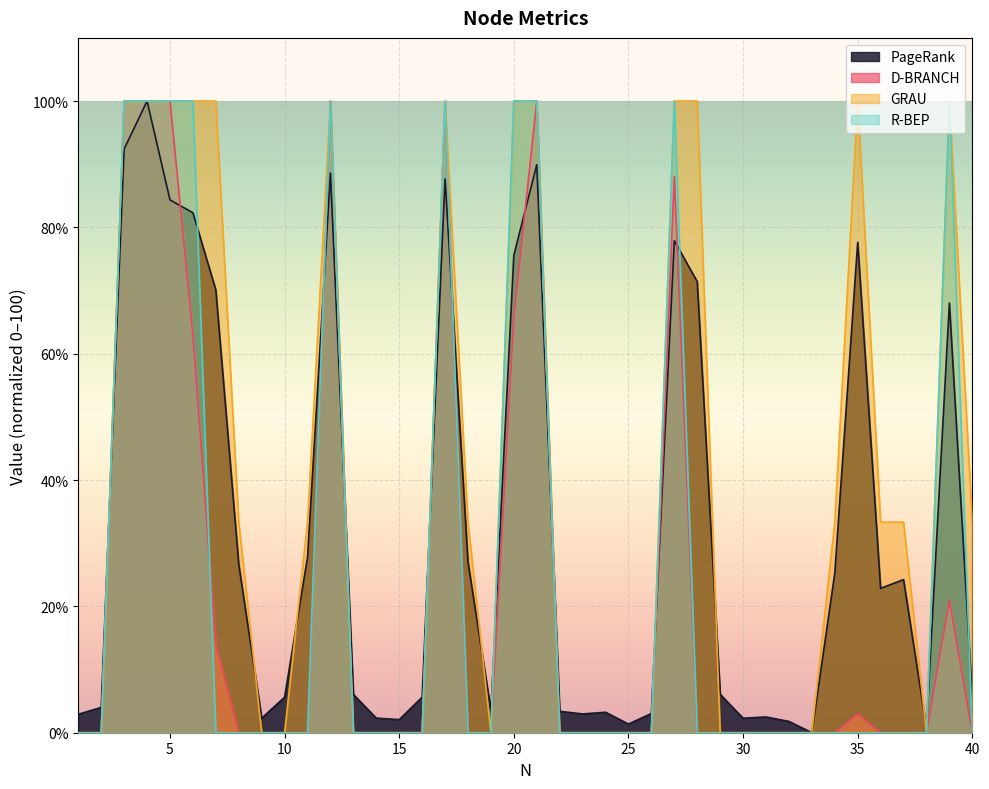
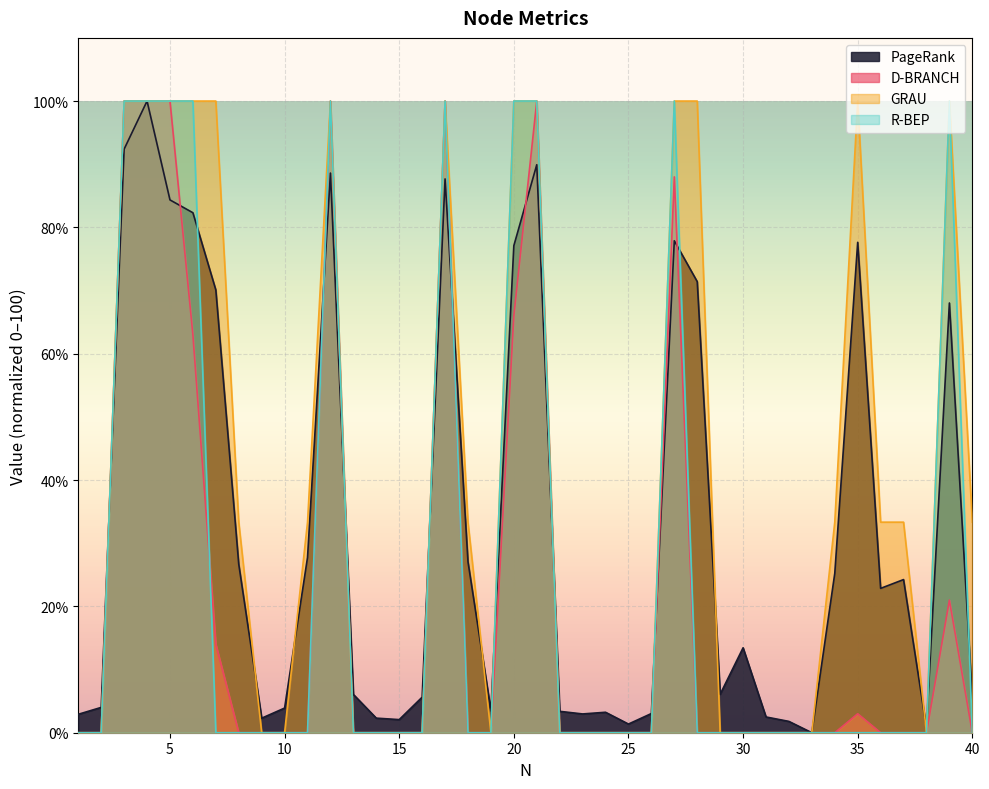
PageRank, 10: 6% -> 4%
PageRank, 20: 76% -> 77%
PageRank, 30: 2% -> 13%
